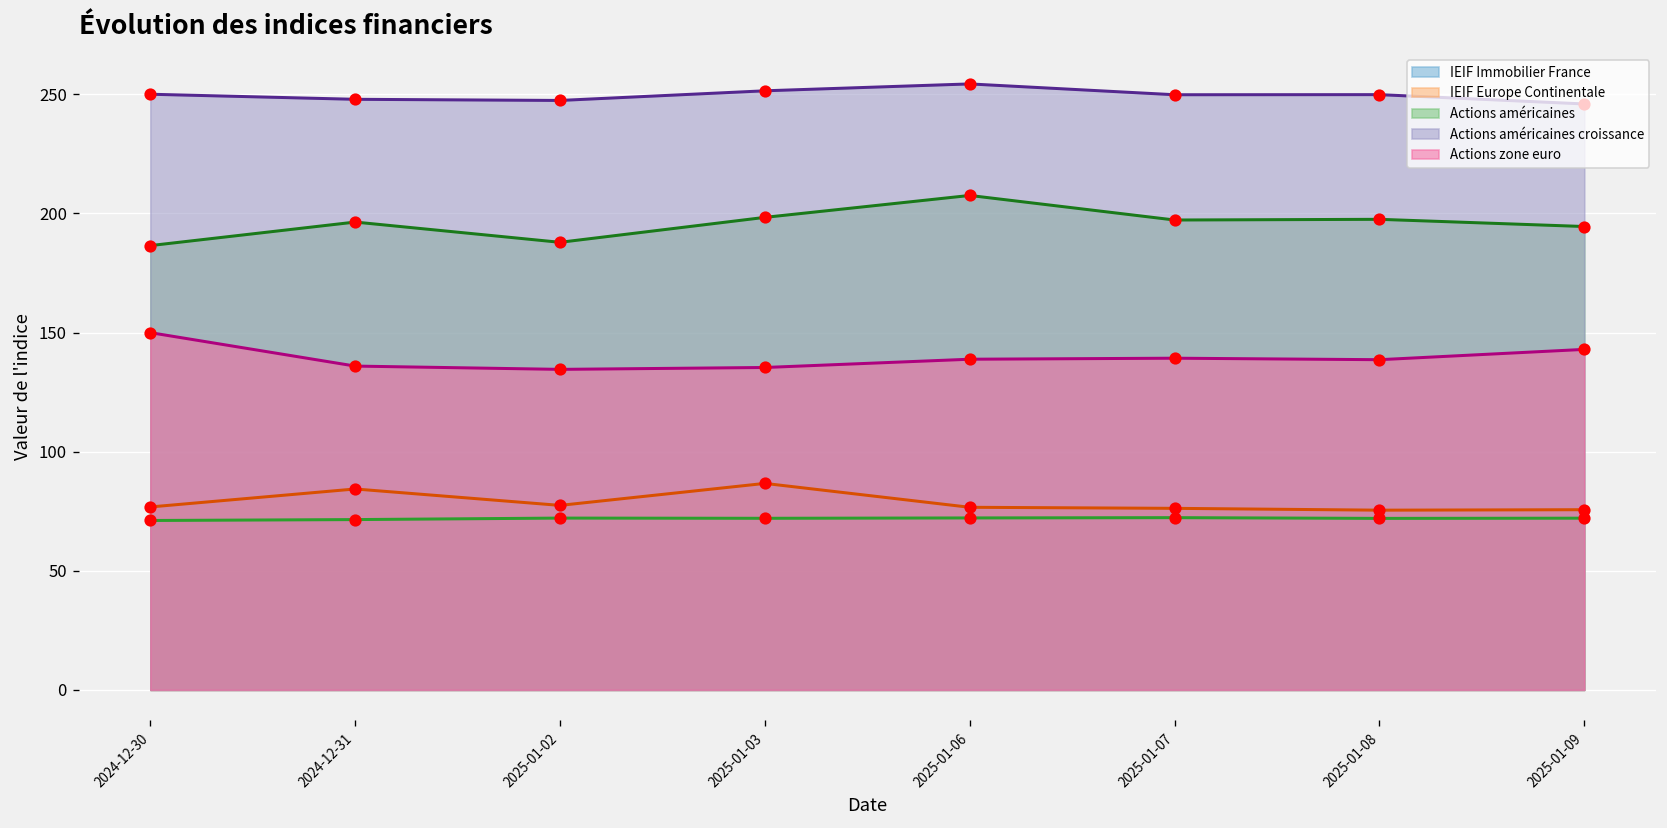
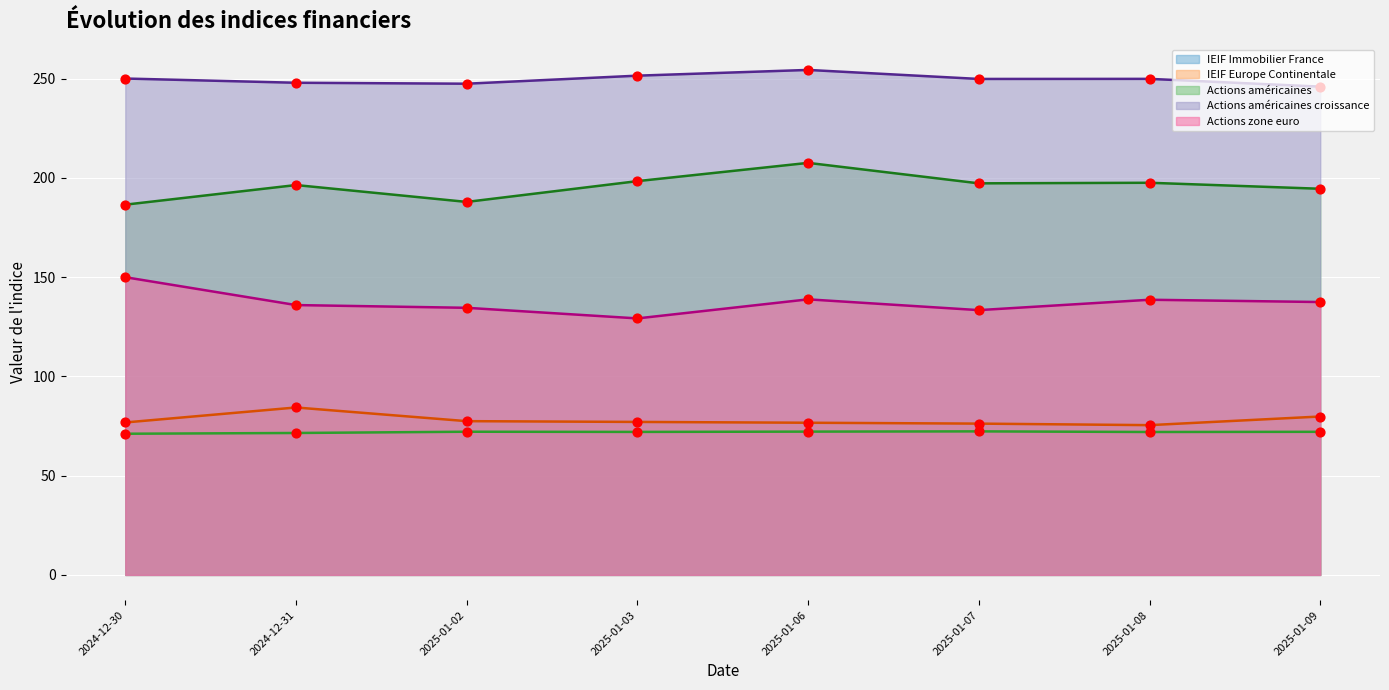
IEIF Europe Continentale, 2025-01-03: 87 -> 77
Actions zone euro, 2025-01-03: 135 -> 129
Actions zone euro, 2025-01-07: 139 -> 133
IEIF Europe Continentale, 2025-01-09: 76 -> 80
Actions zone euro, 2025-01-09: 143 -> 137
